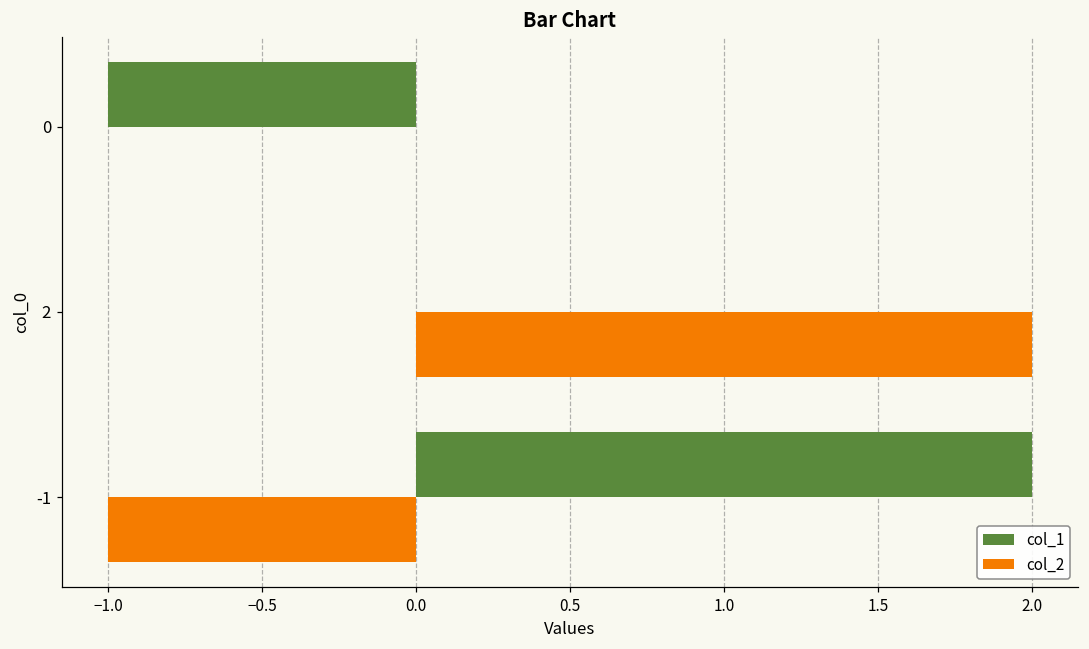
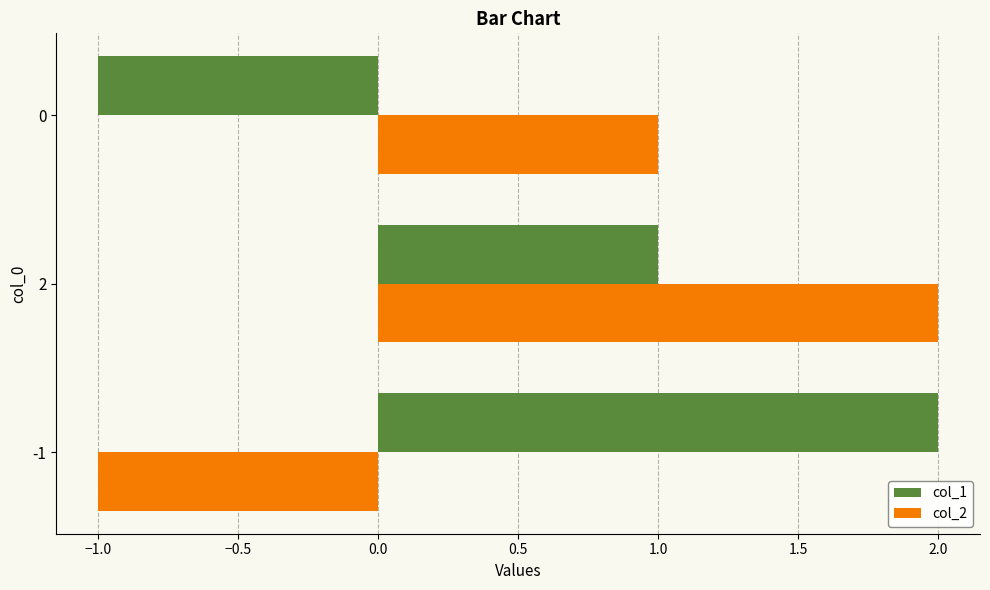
col_2, 0: 0 -> 1
col_1, 2: 0 -> 1
